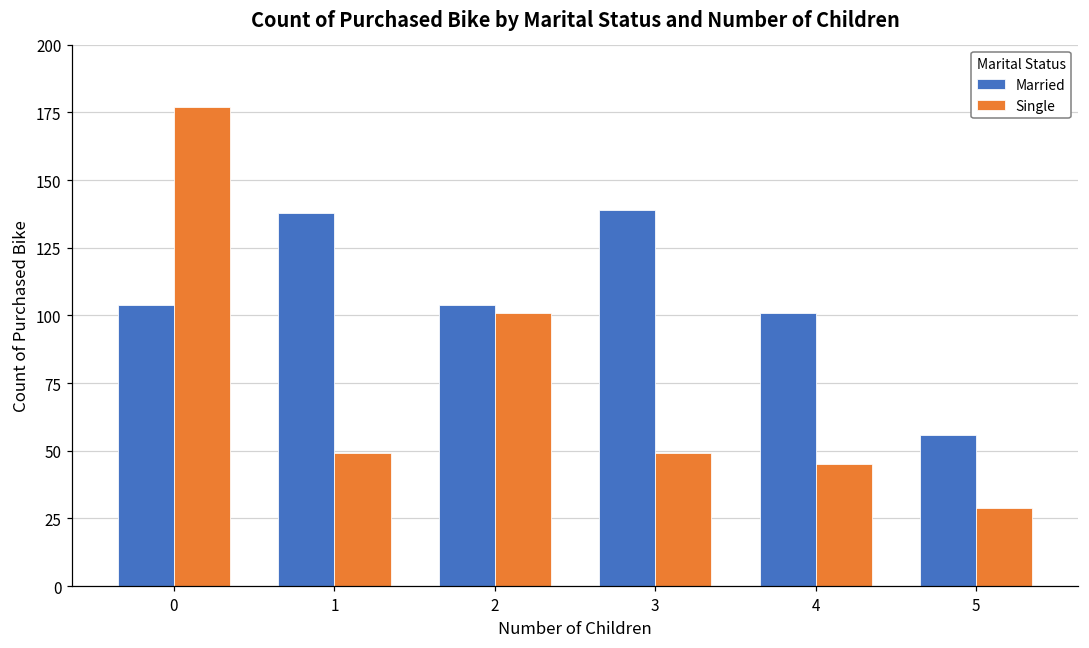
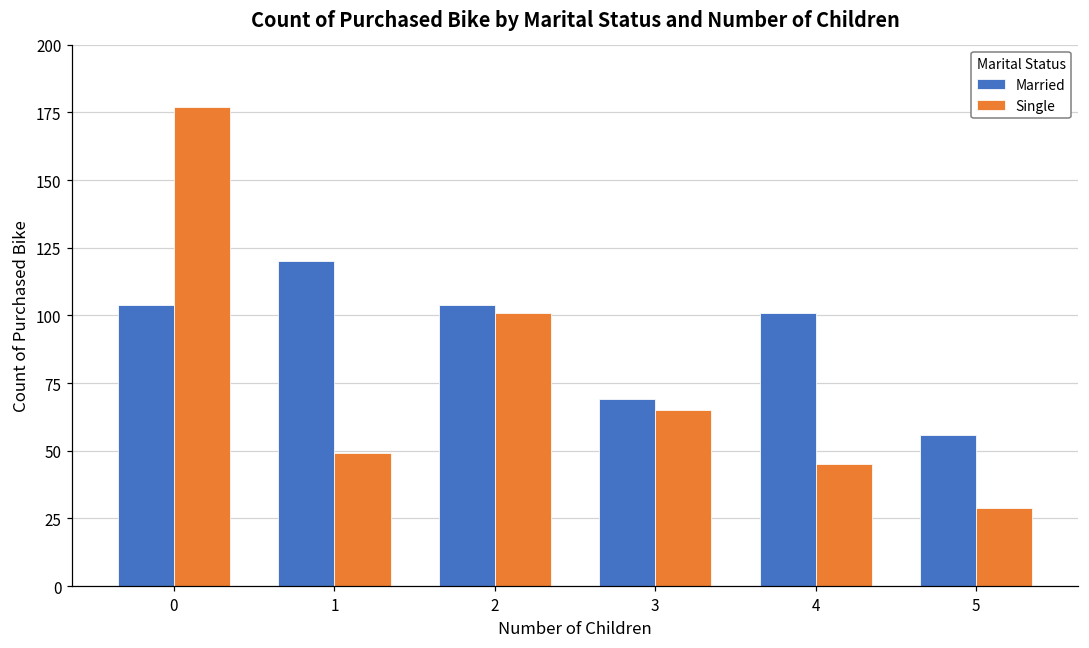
Married, 1: 138 -> 120
Married, 3: 139 -> 69
Single, 3: 49 -> 65
